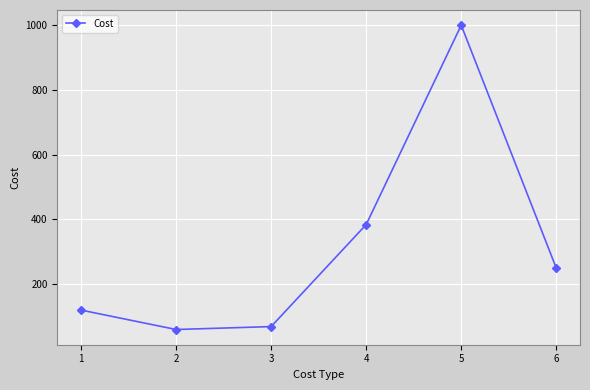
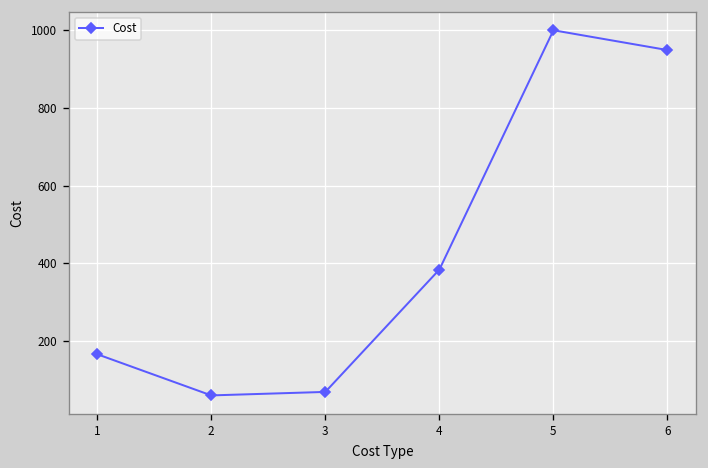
1: 120 -> 170
6: 250 -> 950
